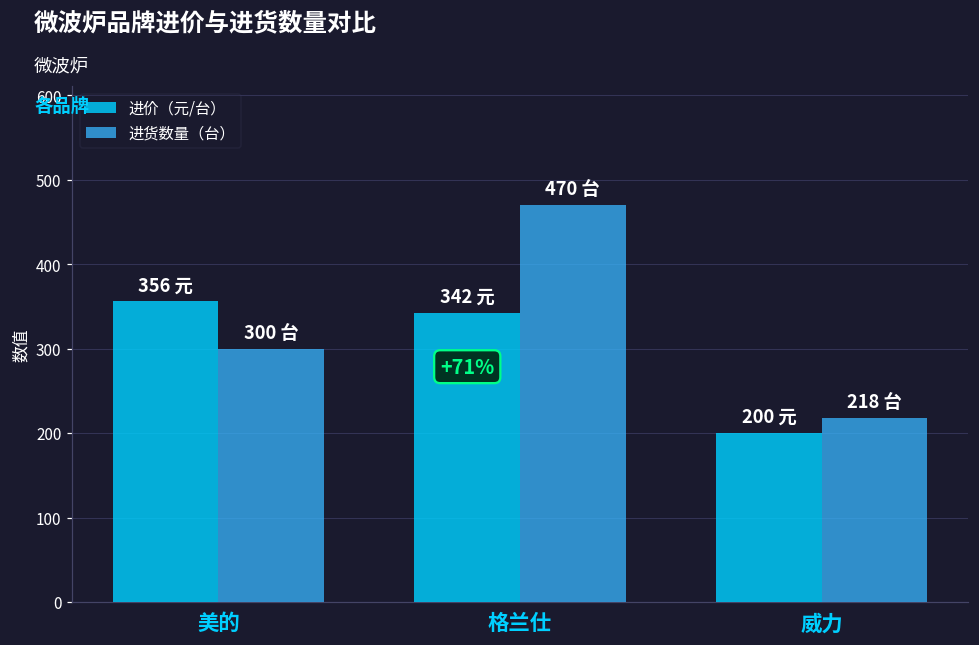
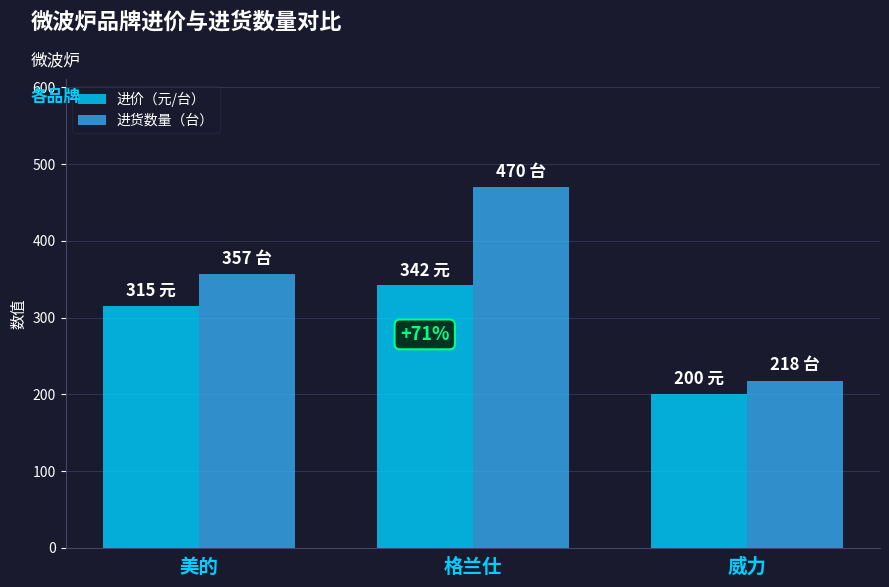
进价（元/台）, 美的: 356 -> 315
进货数量（台）, 美的: 300 -> 357
